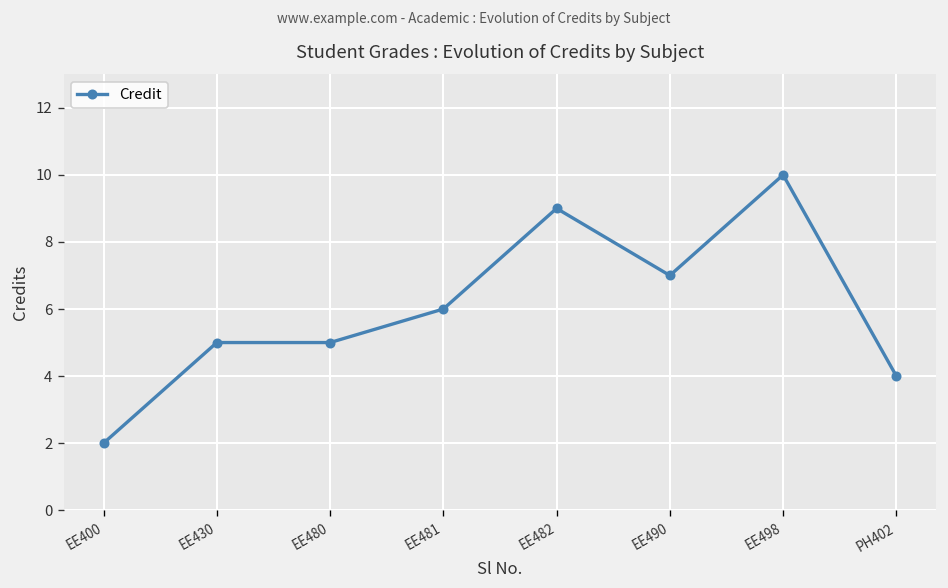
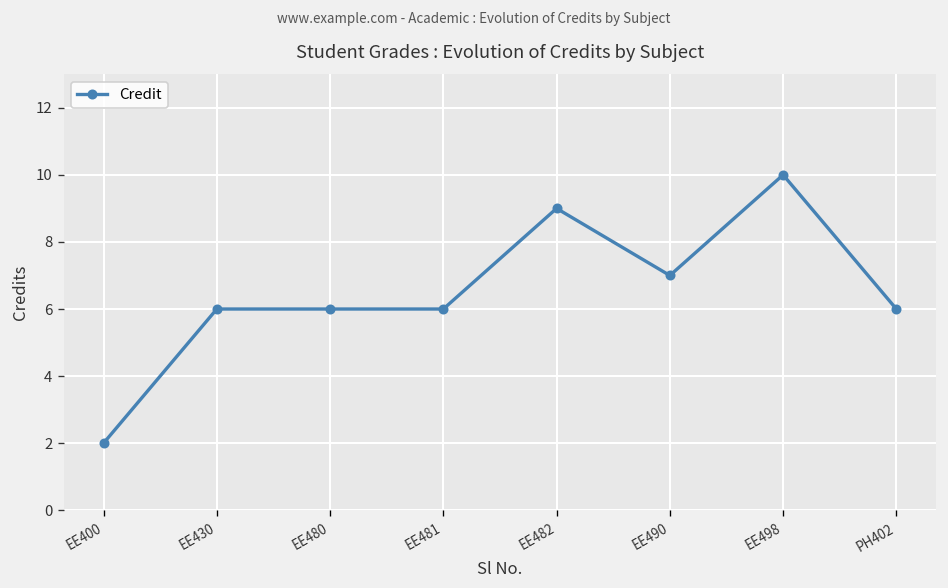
EE430: 5 -> 6
EE480: 5 -> 6
PH402: 4 -> 6
